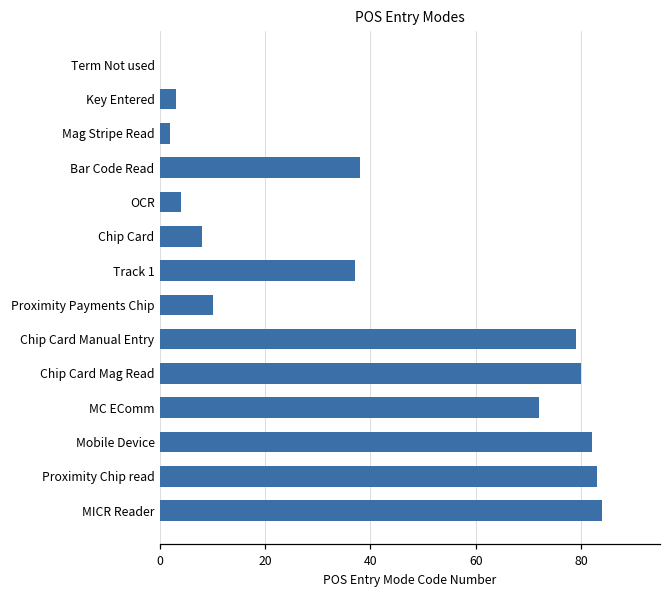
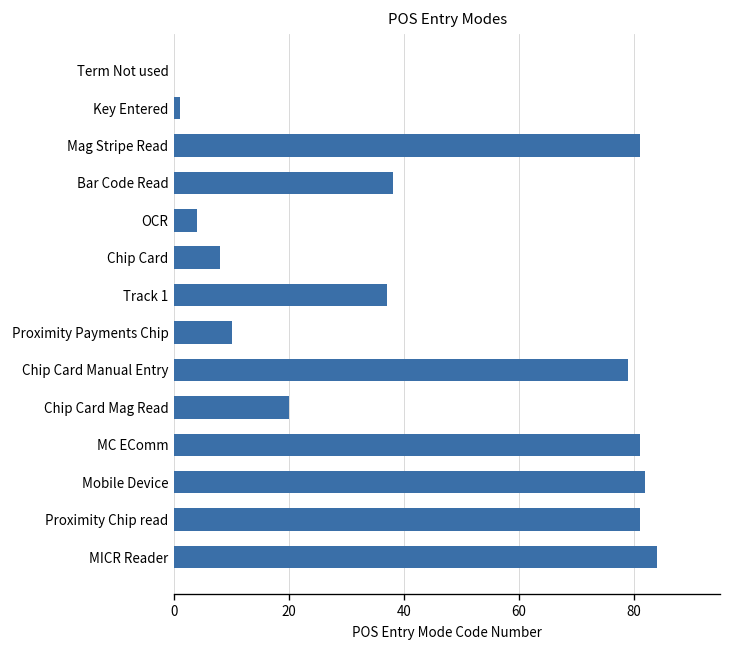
Key Entered: 3 -> 1
Mag Stripe Read: 2 -> 81
Chip Card Mag Read: 80 -> 20
MC EComm: 72 -> 81
Proximity Chip read: 83 -> 81
